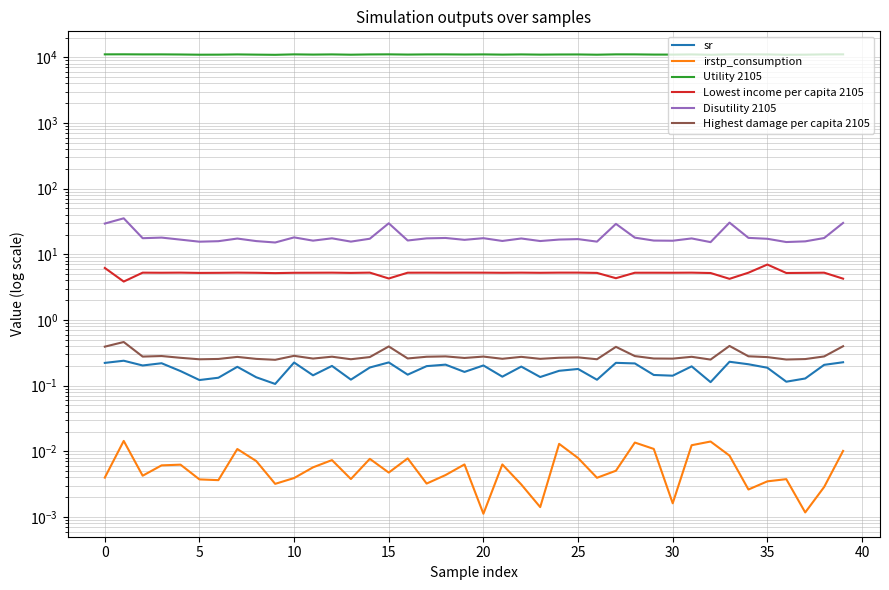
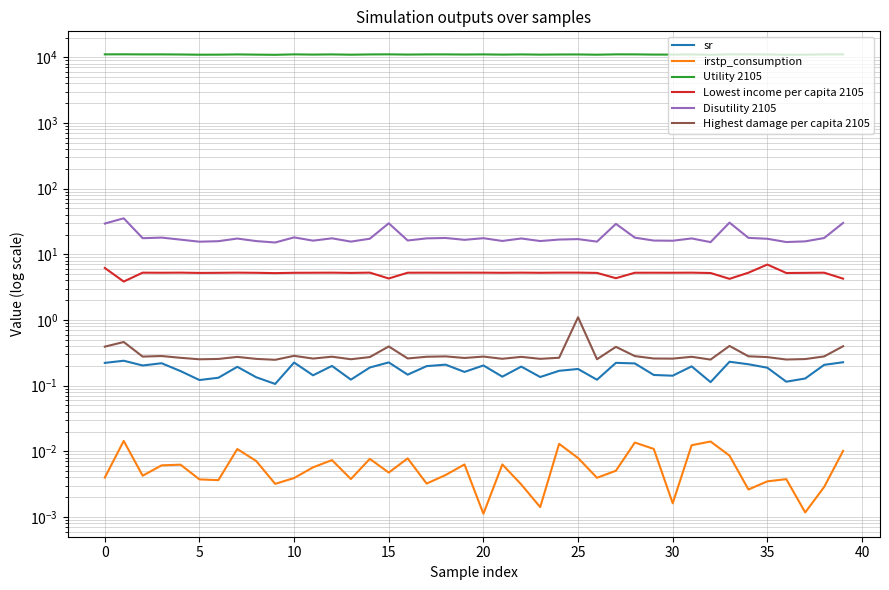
Highest damage per capita 2105, 25: 0.27 -> 1.1
